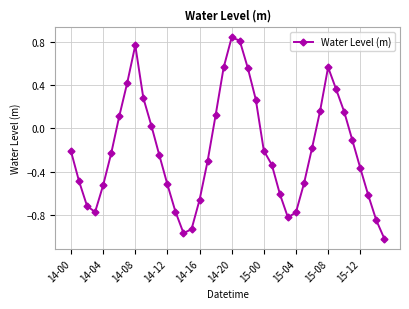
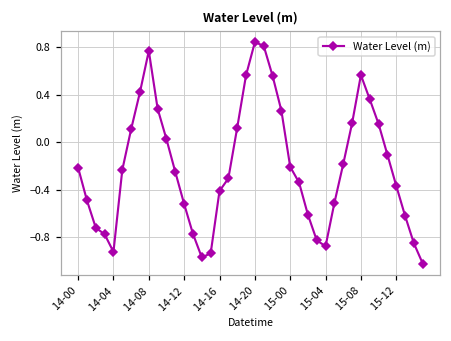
14-04: -0.53 -> -0.92
14-16: -0.66 -> -0.41
15-04: -0.78 -> -0.87
